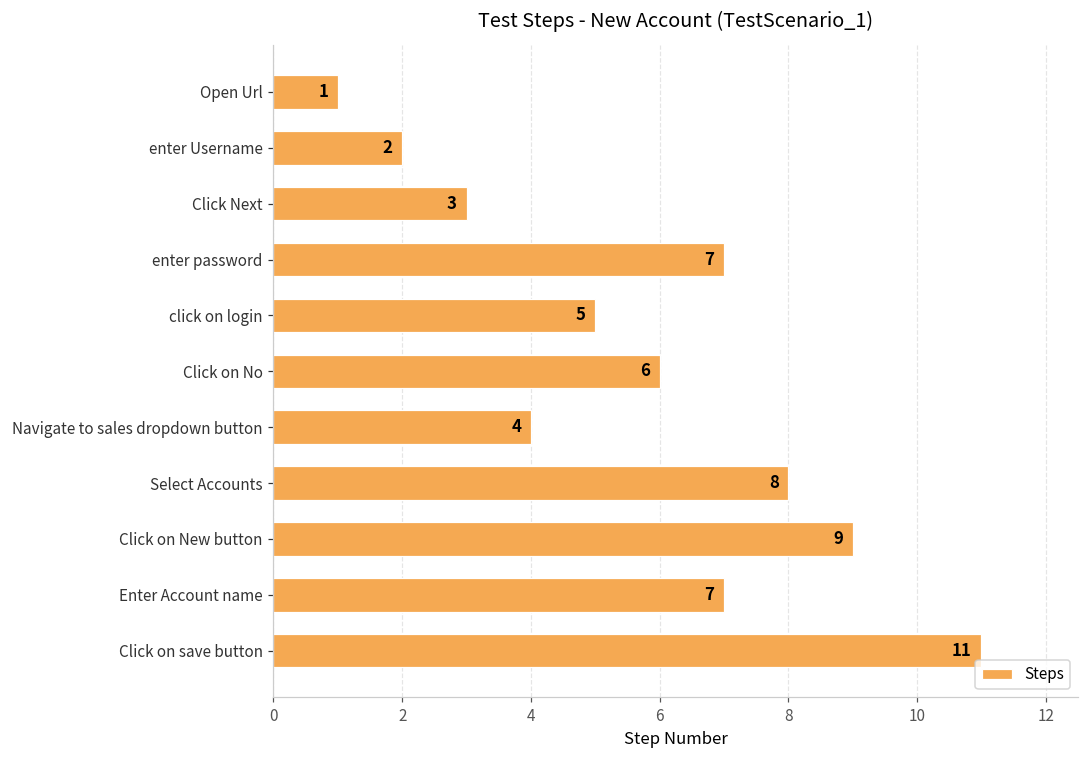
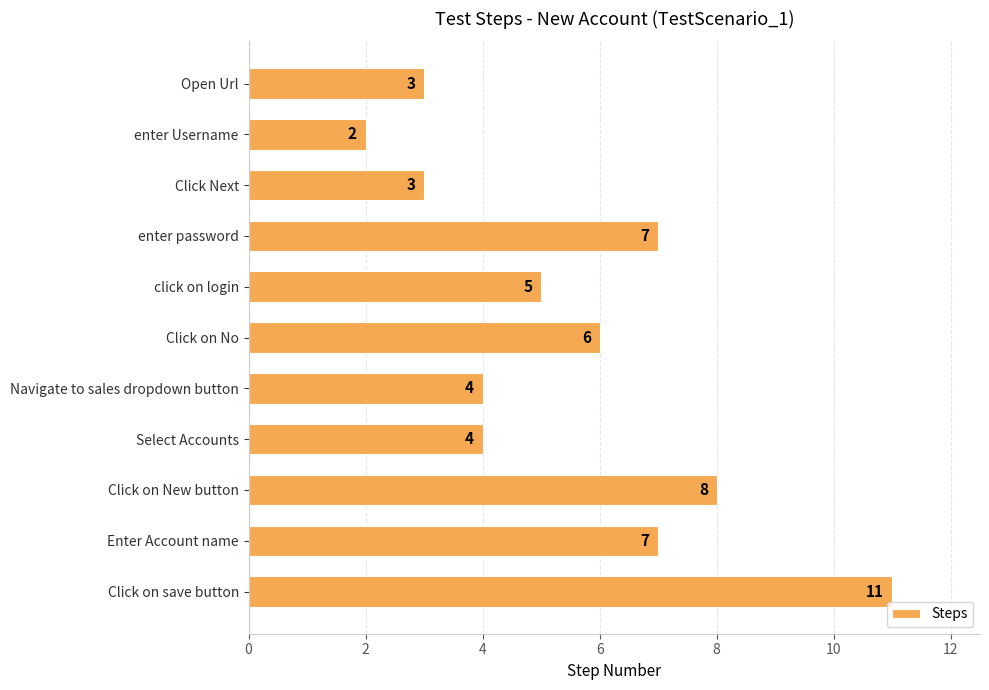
Open Url: 1 -> 3
Select Accounts: 8 -> 4
Click on New button: 9 -> 8
